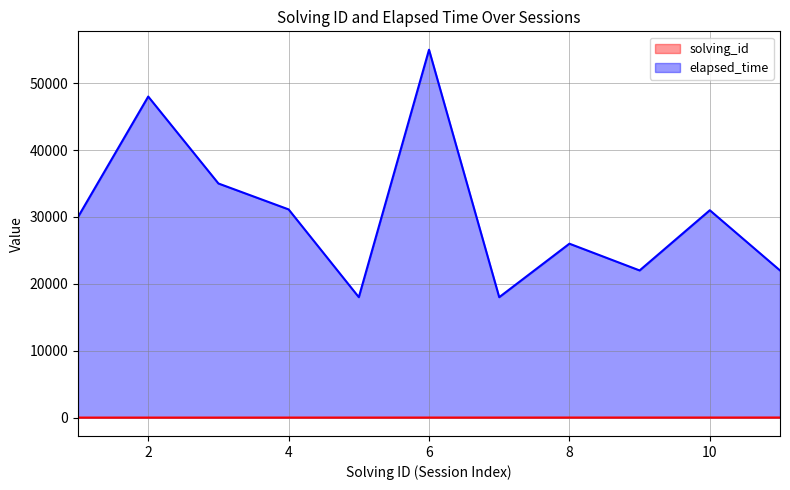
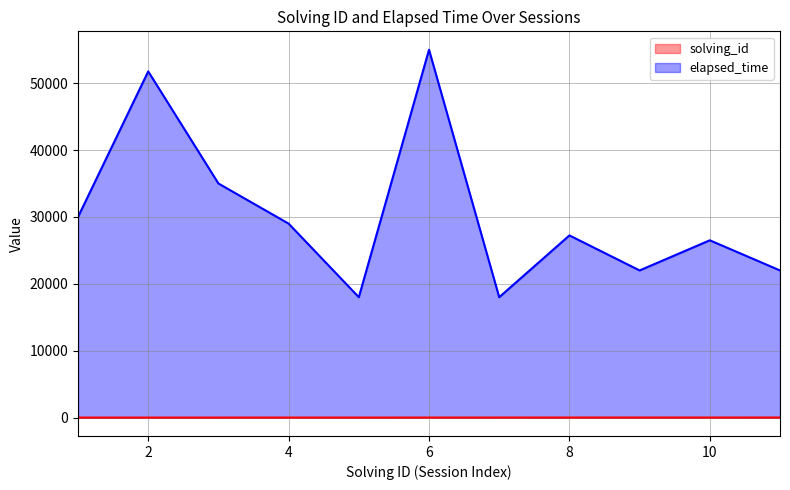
elapsed_time, 2: 48000 -> 52000
elapsed_time, 4: 31000 -> 29000
elapsed_time, 8: 26000 -> 27000
elapsed_time, 10: 31000 -> 27000
